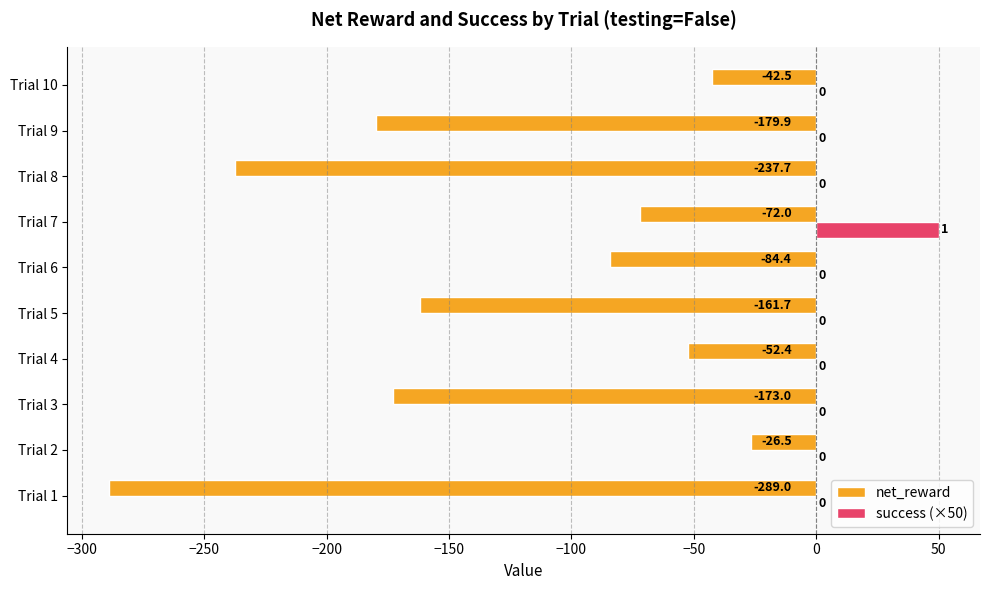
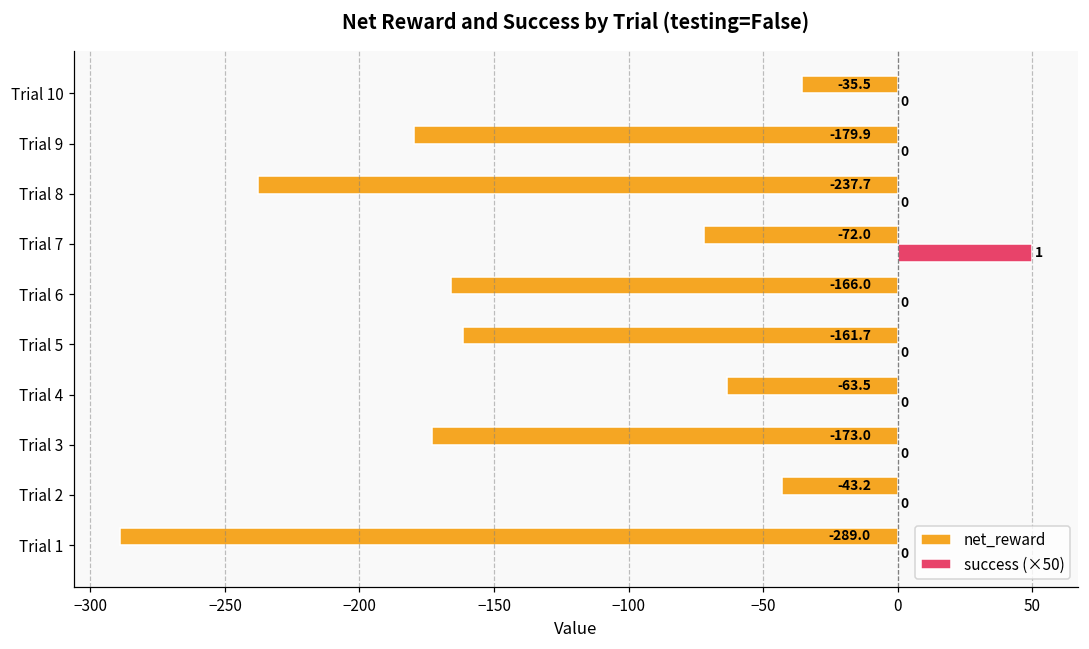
net_reward, Trial 10: -42.5 -> -35.5
net_reward, Trial 6: -84.4 -> -166.0
net_reward, Trial 4: -52.4 -> -63.5
net_reward, Trial 2: -26.5 -> -43.2
